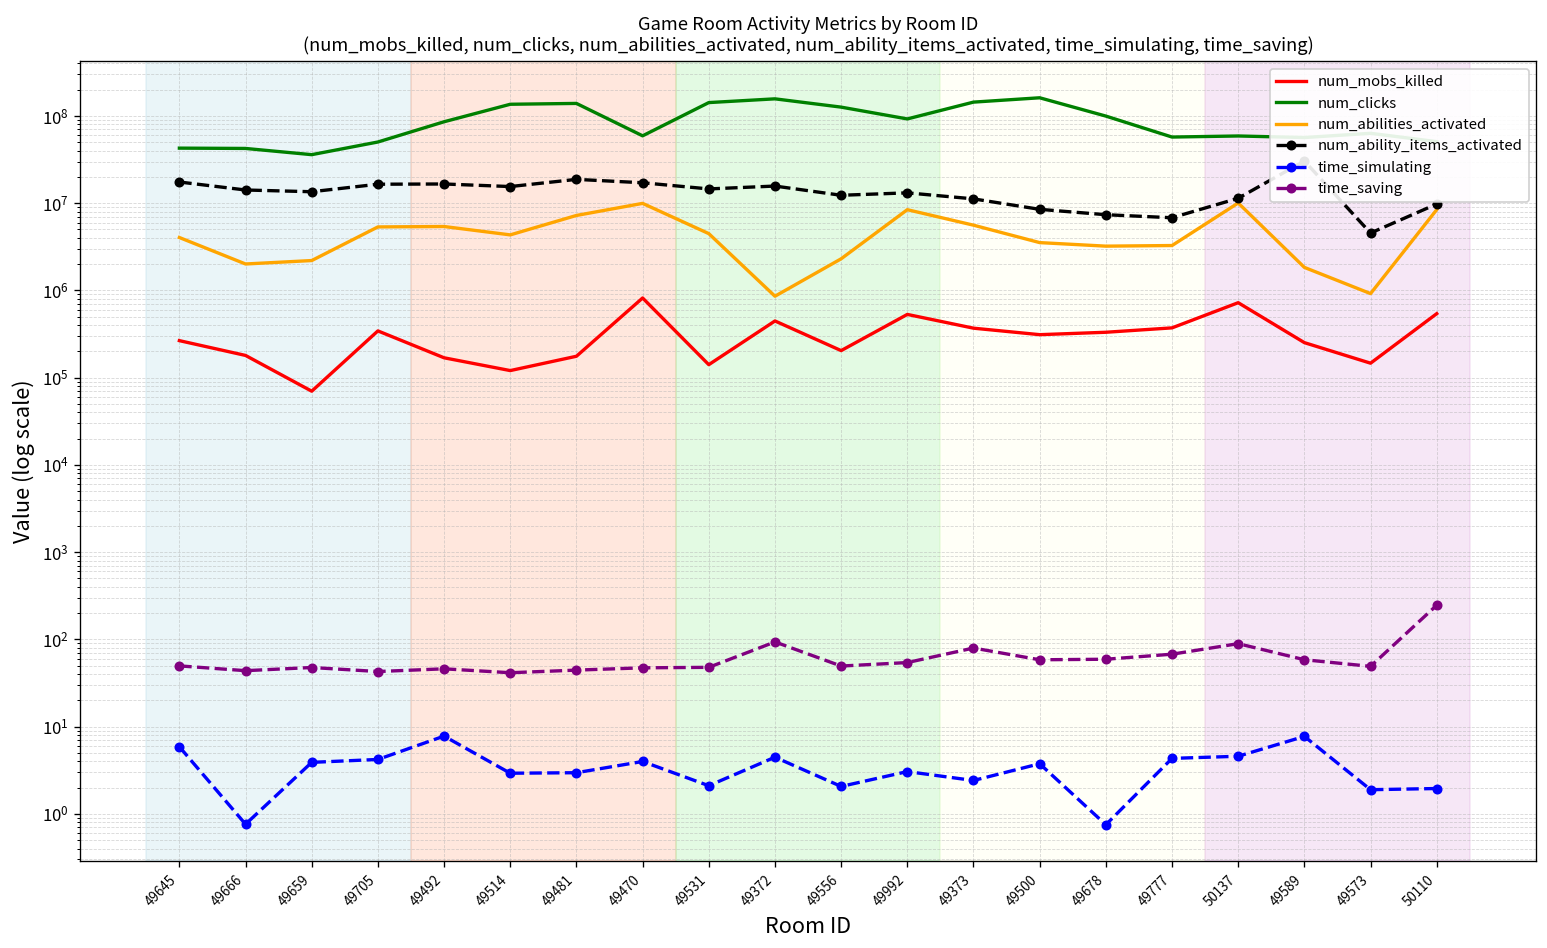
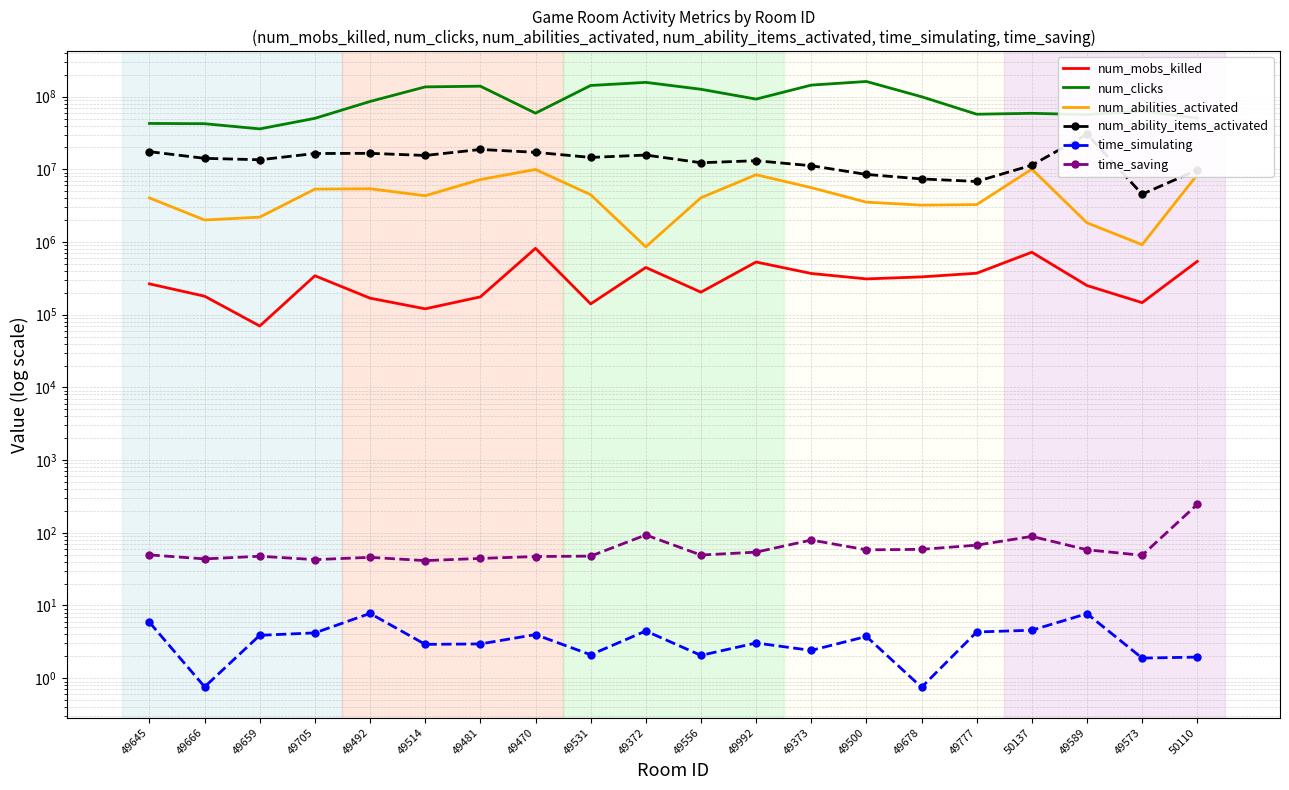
num_abilities_activated, 49556: 2300000 -> 4000000
